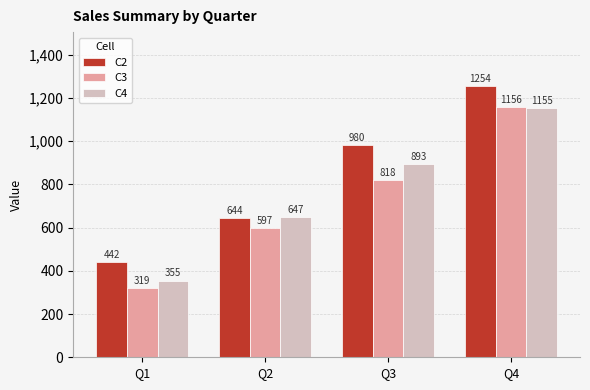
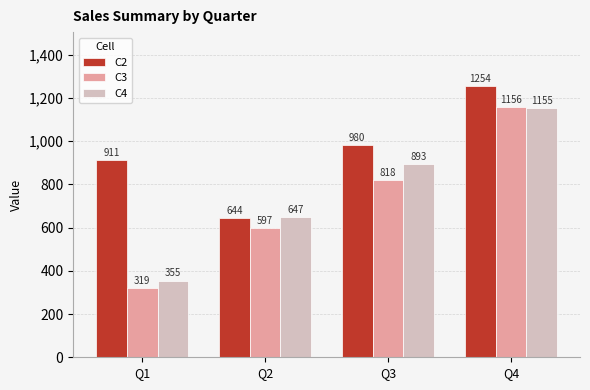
C2, Q1: 442 -> 911
